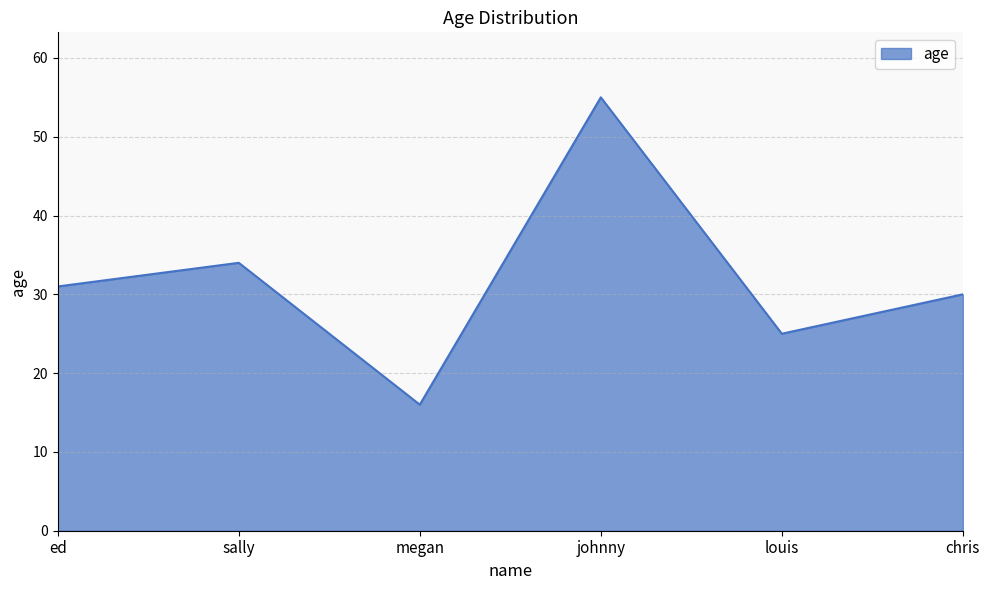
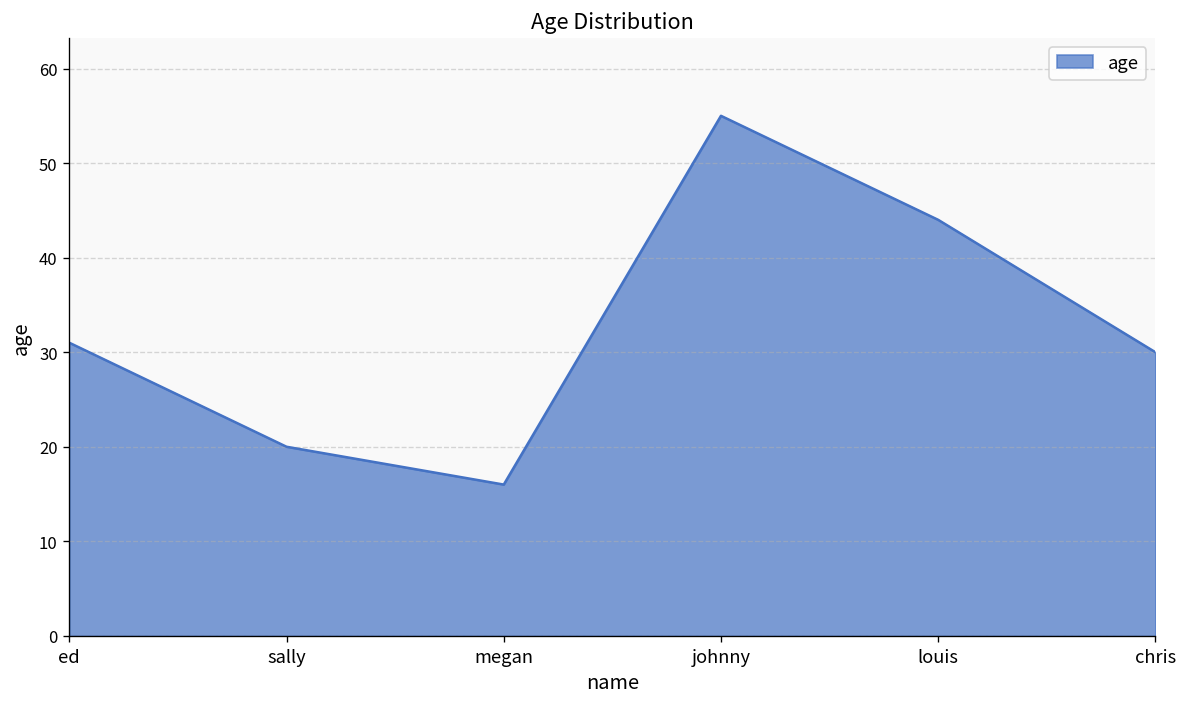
sally: 34 -> 20
louis: 25 -> 44
